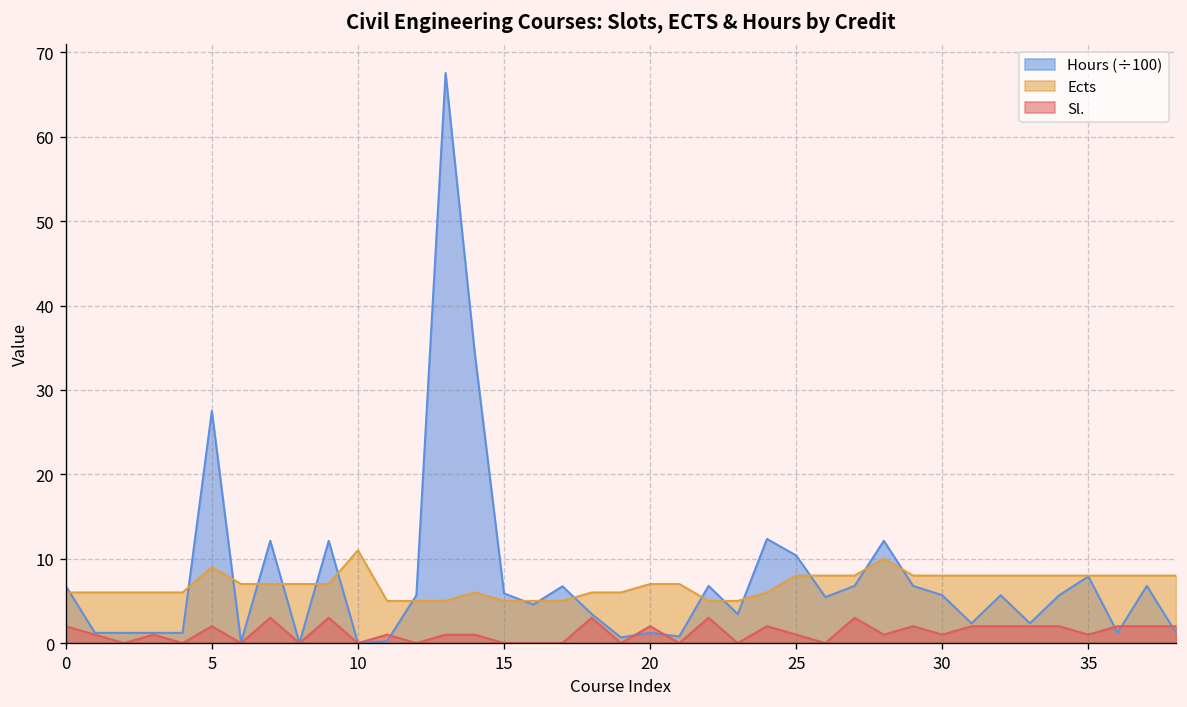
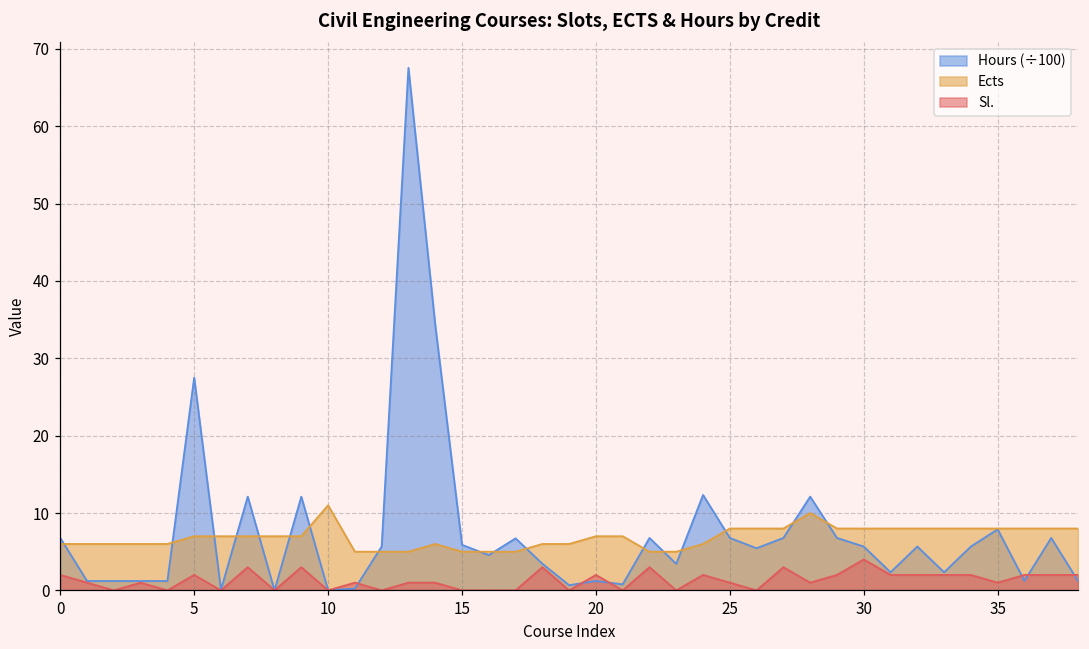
Ects, 5: 9 -> 7
Hours (÷100), 25: 10 -> 7
Sl., 30: 1 -> 4
